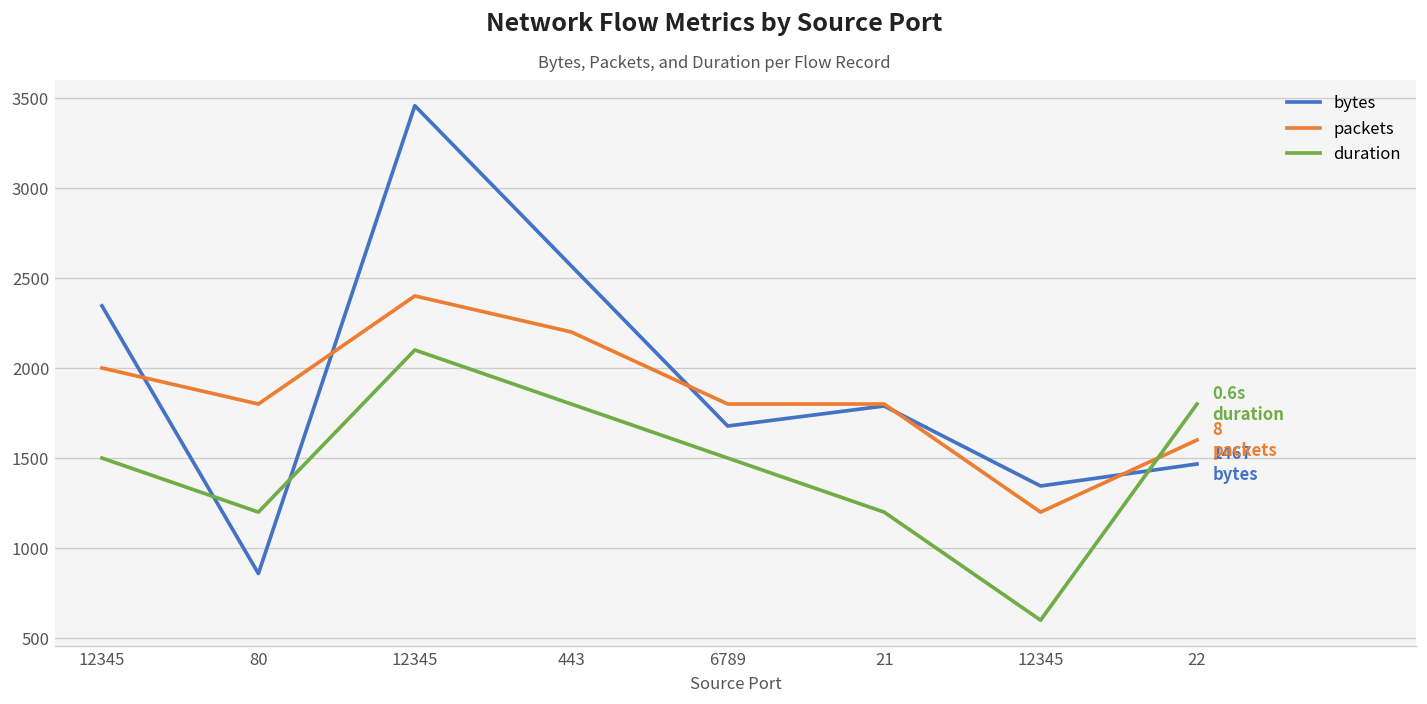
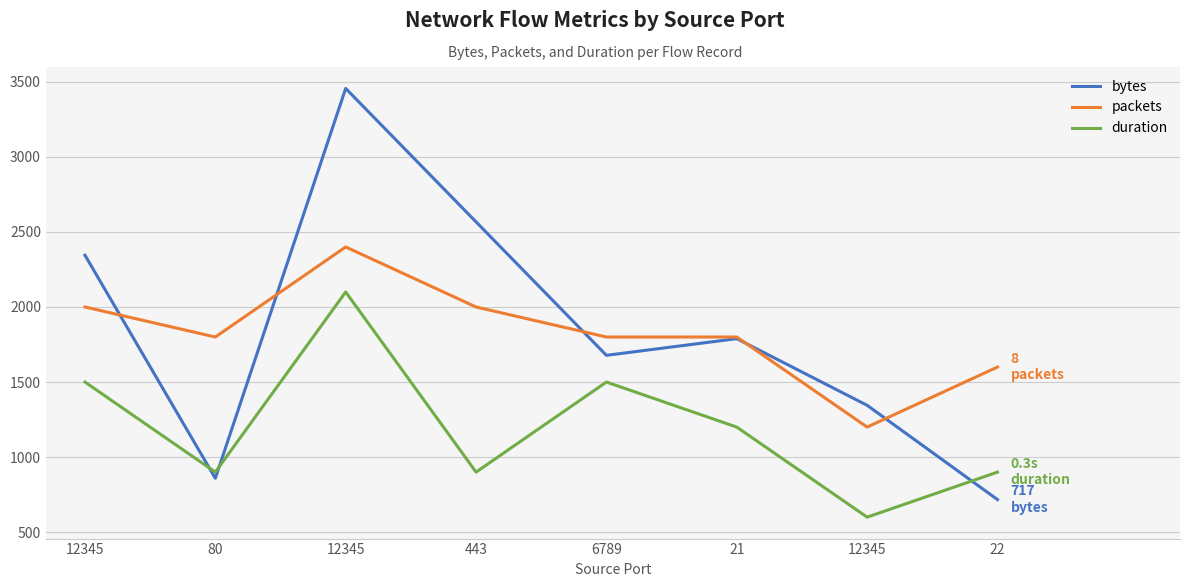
duration, 80: 1200 -> 900
packets, 443: 2200 -> 2000
duration, 443: 0.6s -> 0.3s
bytes, 22: 1467 -> 717
duration, 22: 1800 -> 900
